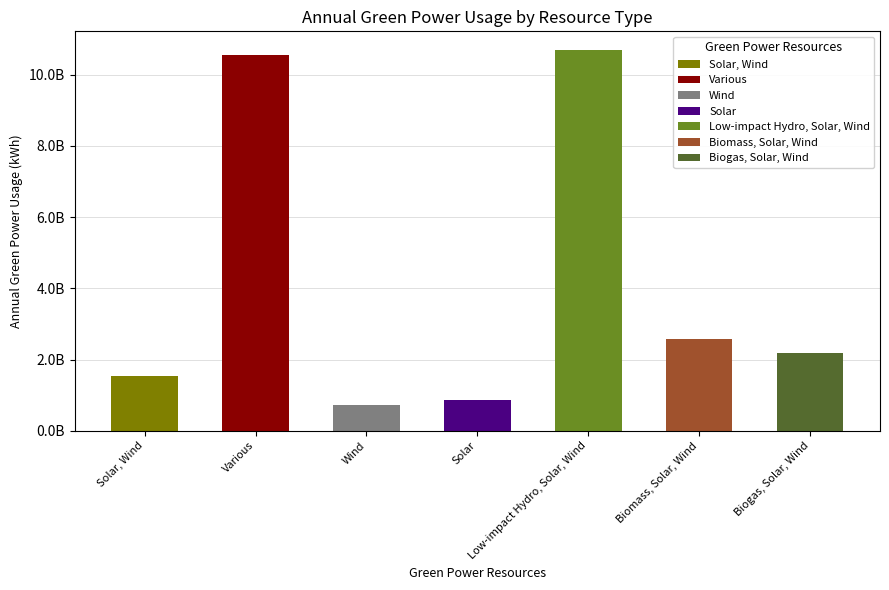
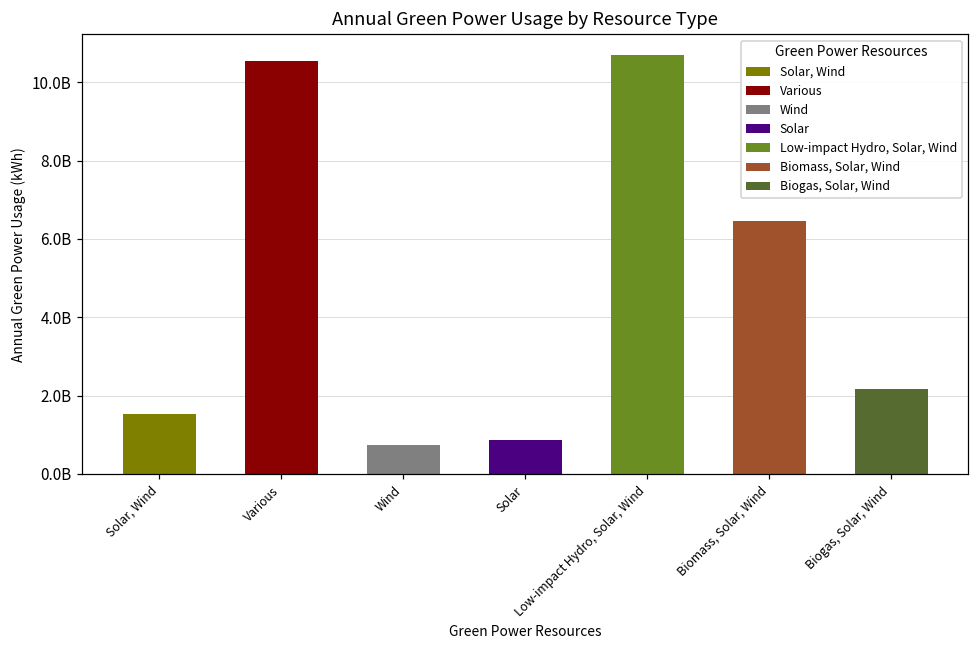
Biomass, Solar, Wind, Biomass, Solar, Wind: 2600000000 -> 6400000000
